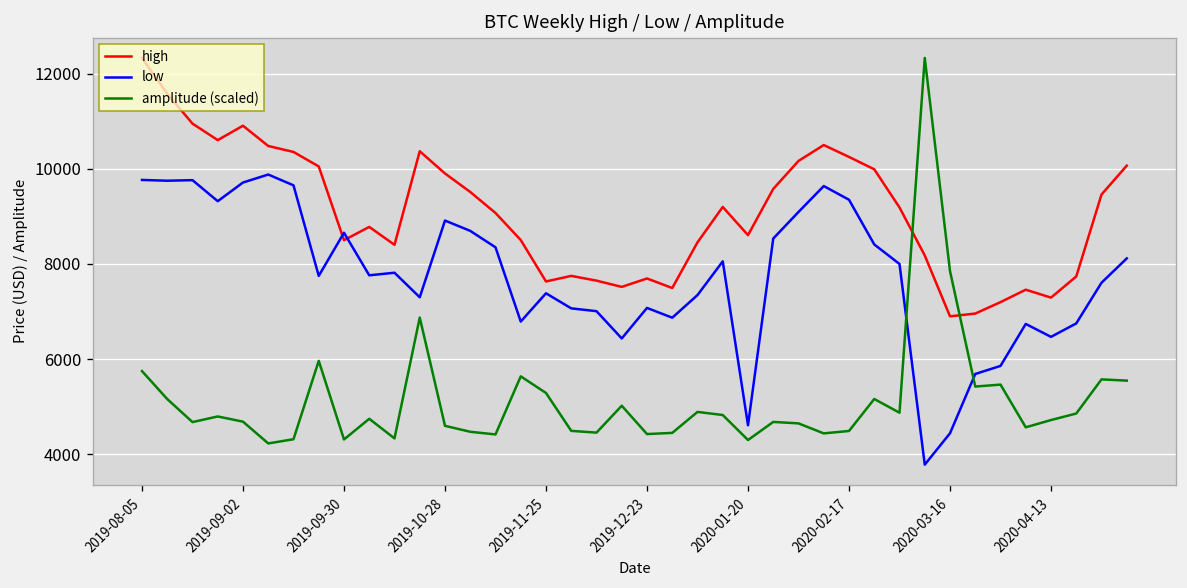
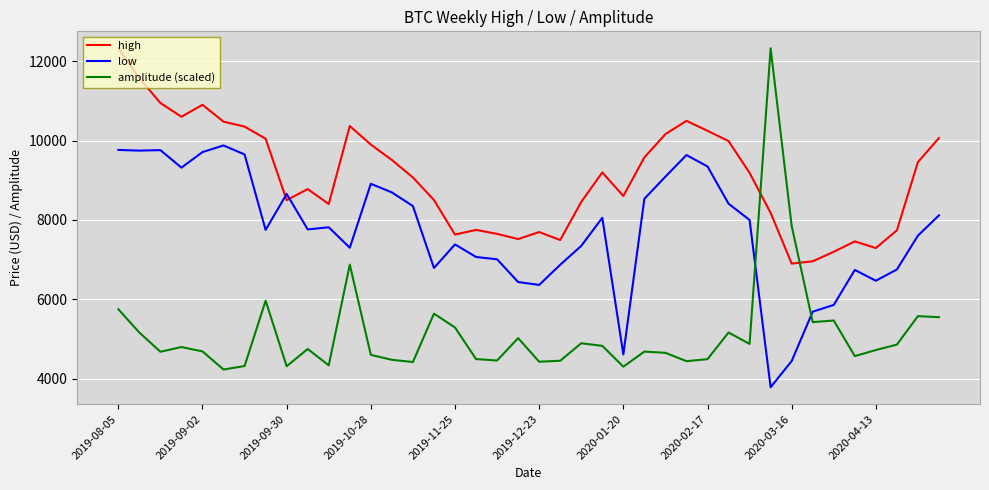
low, 2019-12-23: 7100 -> 6400
